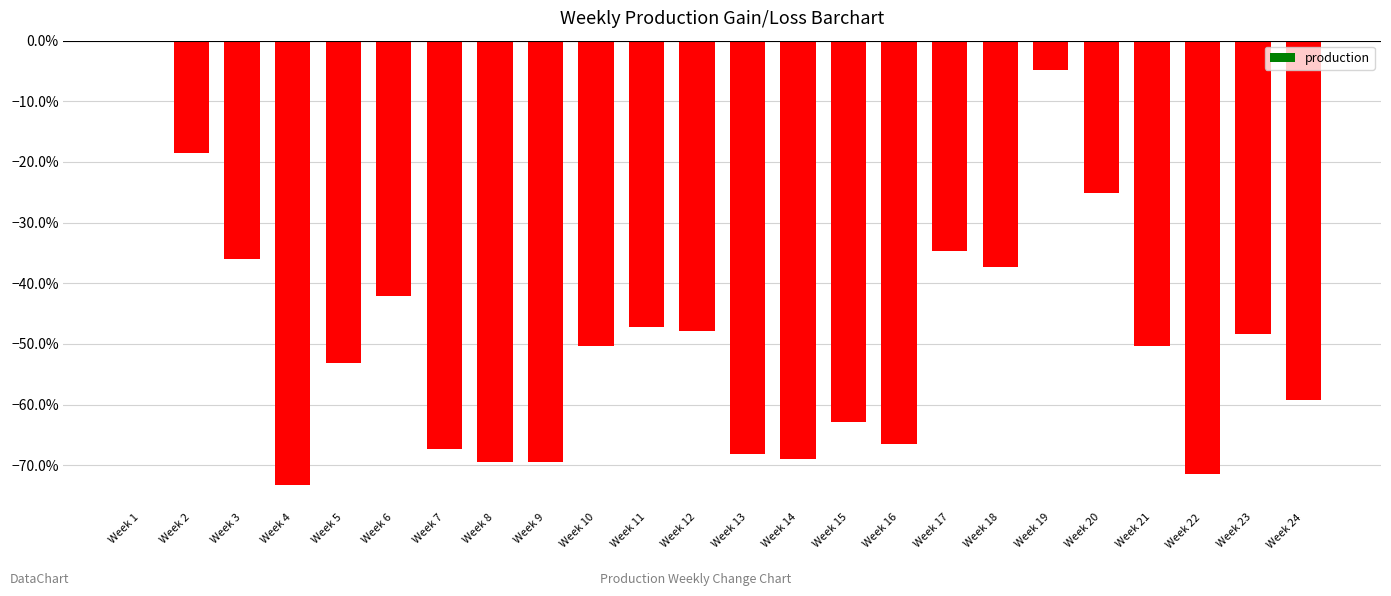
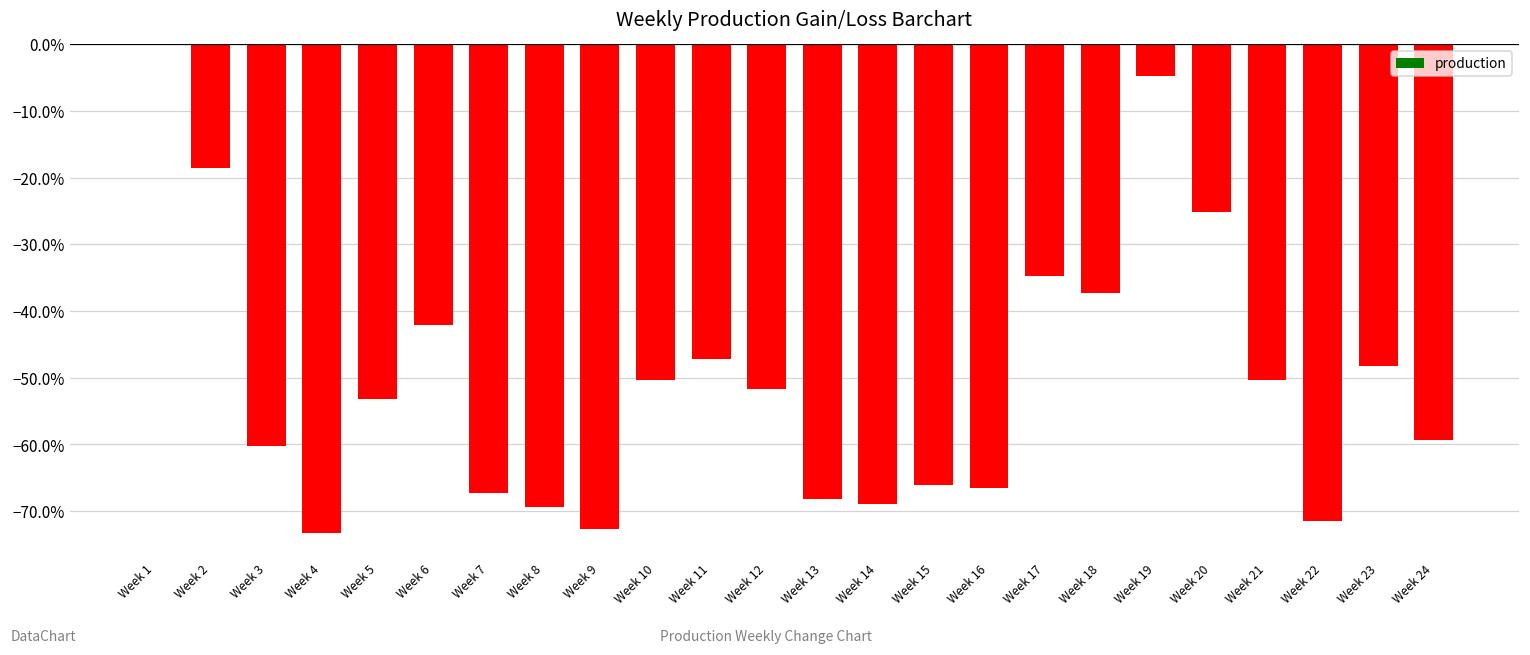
Week 3: -36% -> -60%
Week 9: -69% -> -73%
Week 12: -48% -> -52%
Week 15: -63% -> -66%
